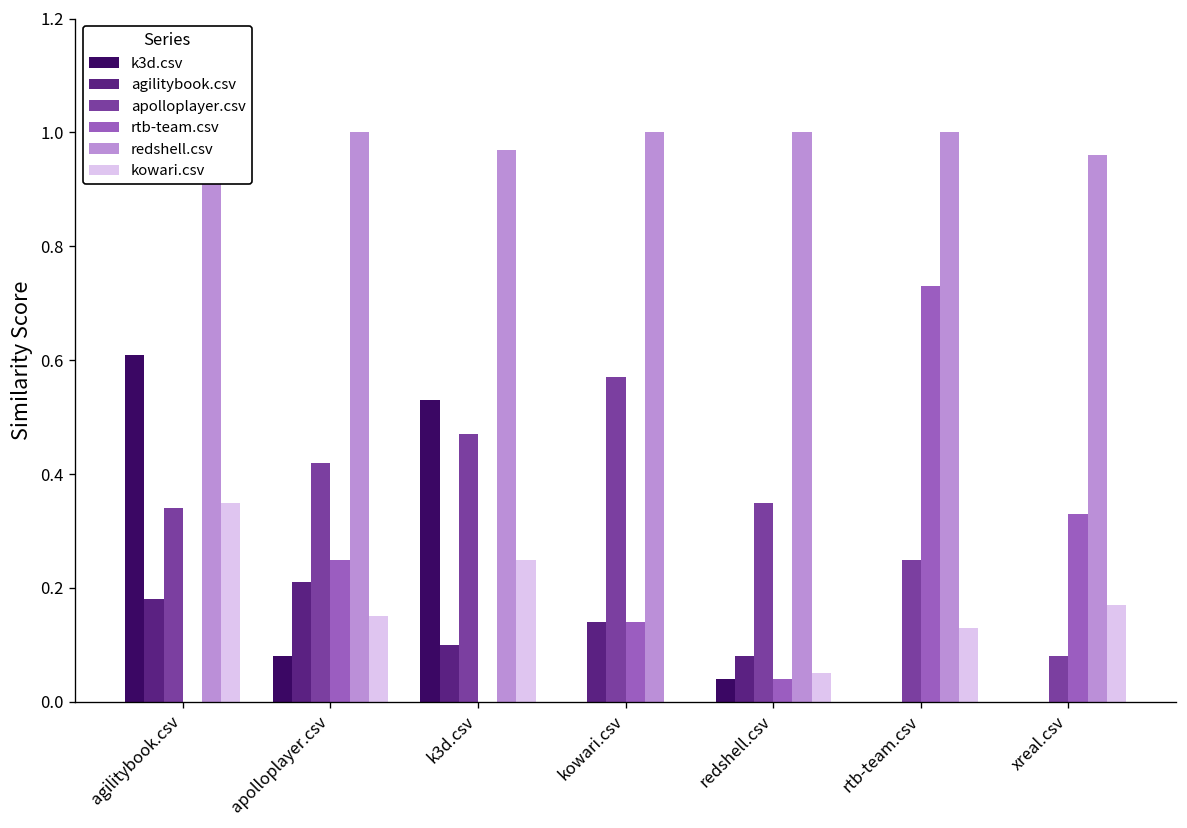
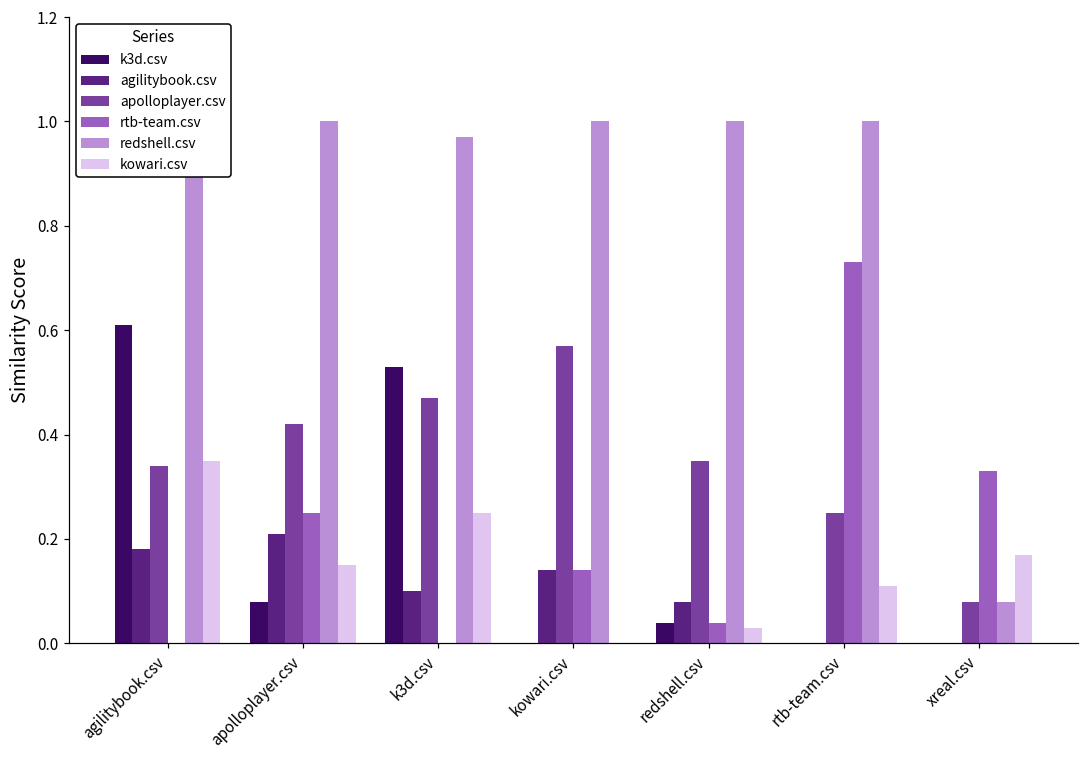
kowari.csv, redshell.csv: 0.05 -> 0.03
kowari.csv, rtb-team.csv: 0.13 -> 0.11
redshell.csv, xreal.csv: 0.96 -> 0.08
